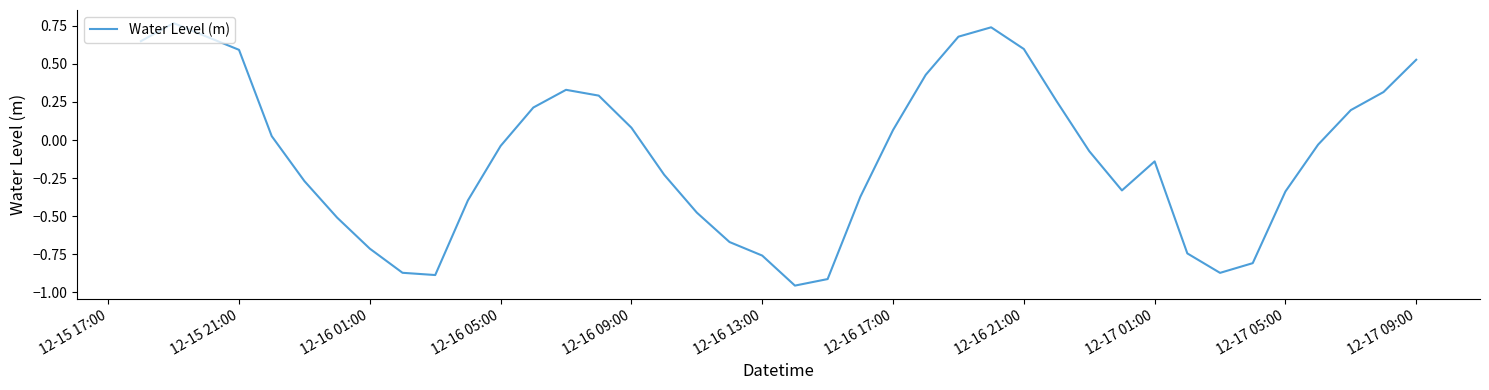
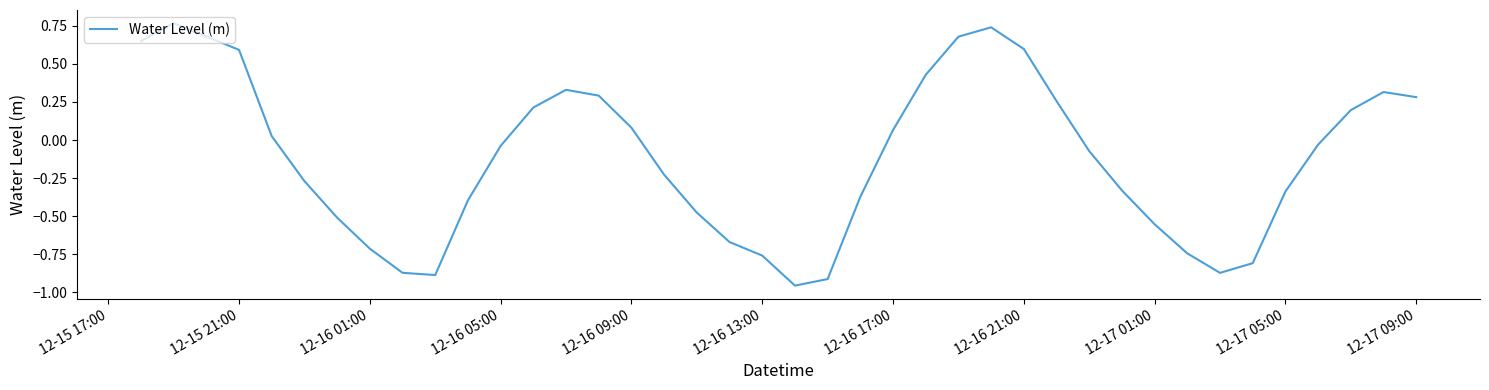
12-17 01:00: -0.14 -> -0.55
12-17 09:00: 0.53 -> 0.28
